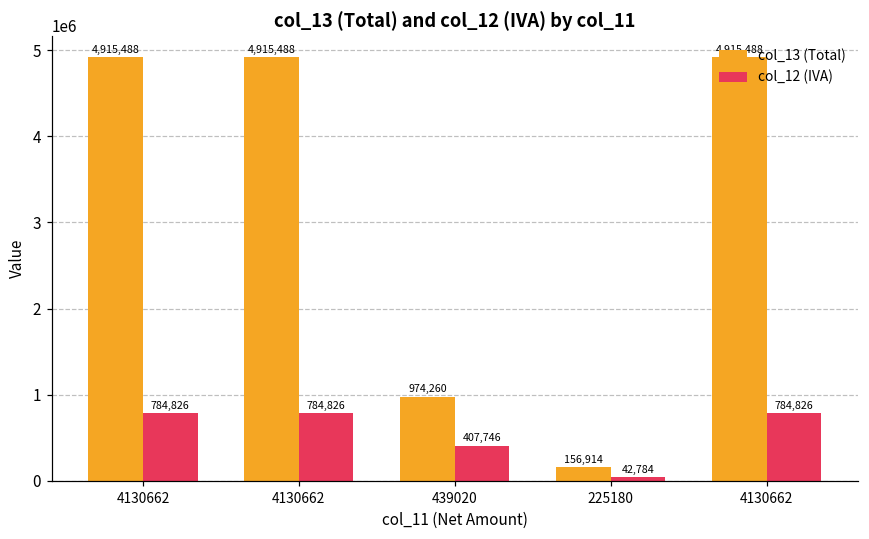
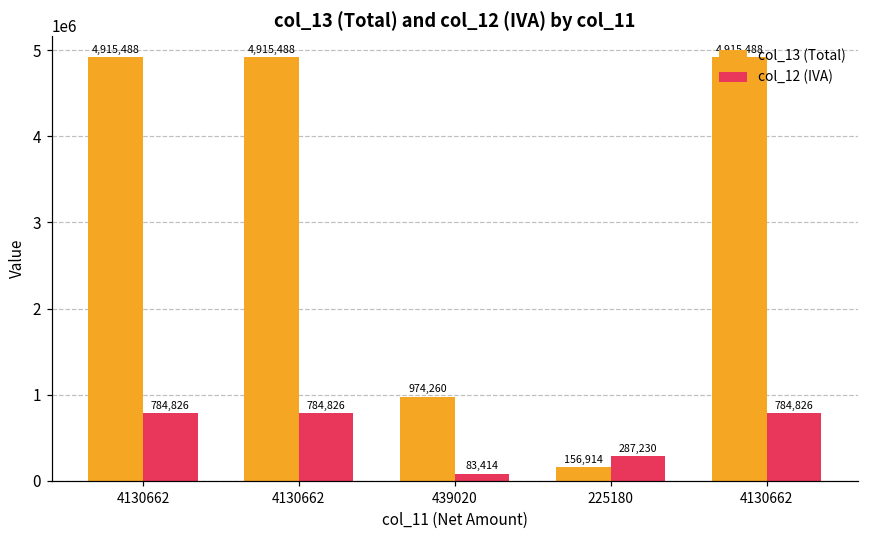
col_12 (IVA), 439020: 407,746 -> 83,414
col_12 (IVA), 225180: 42,784 -> 287,230
